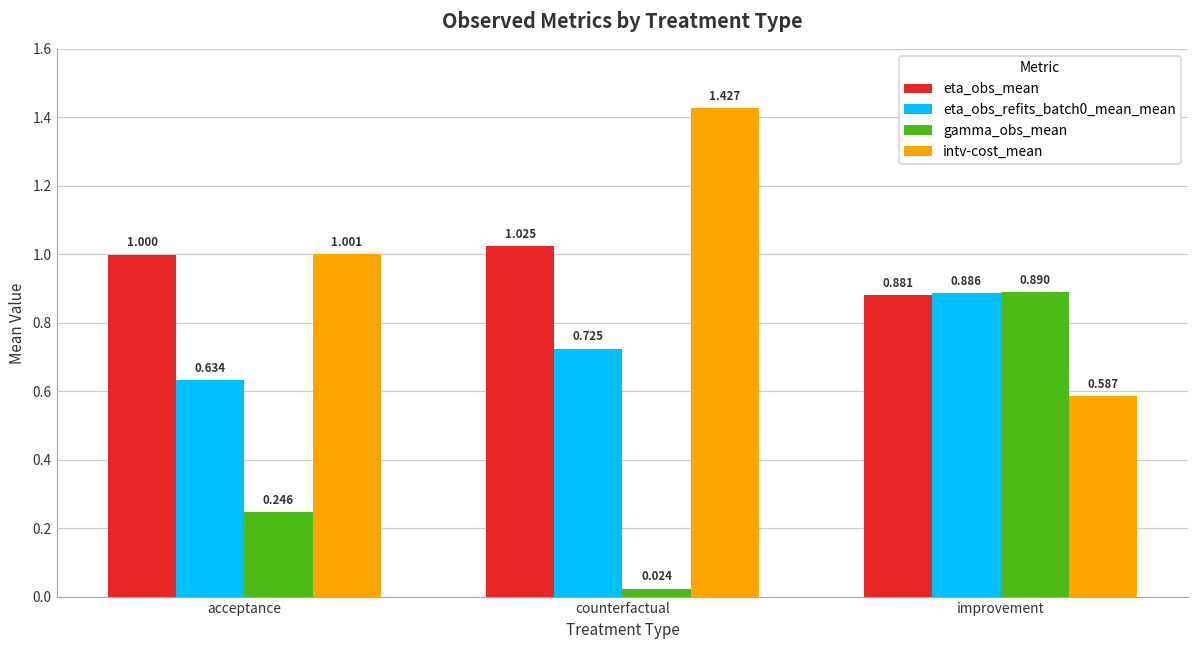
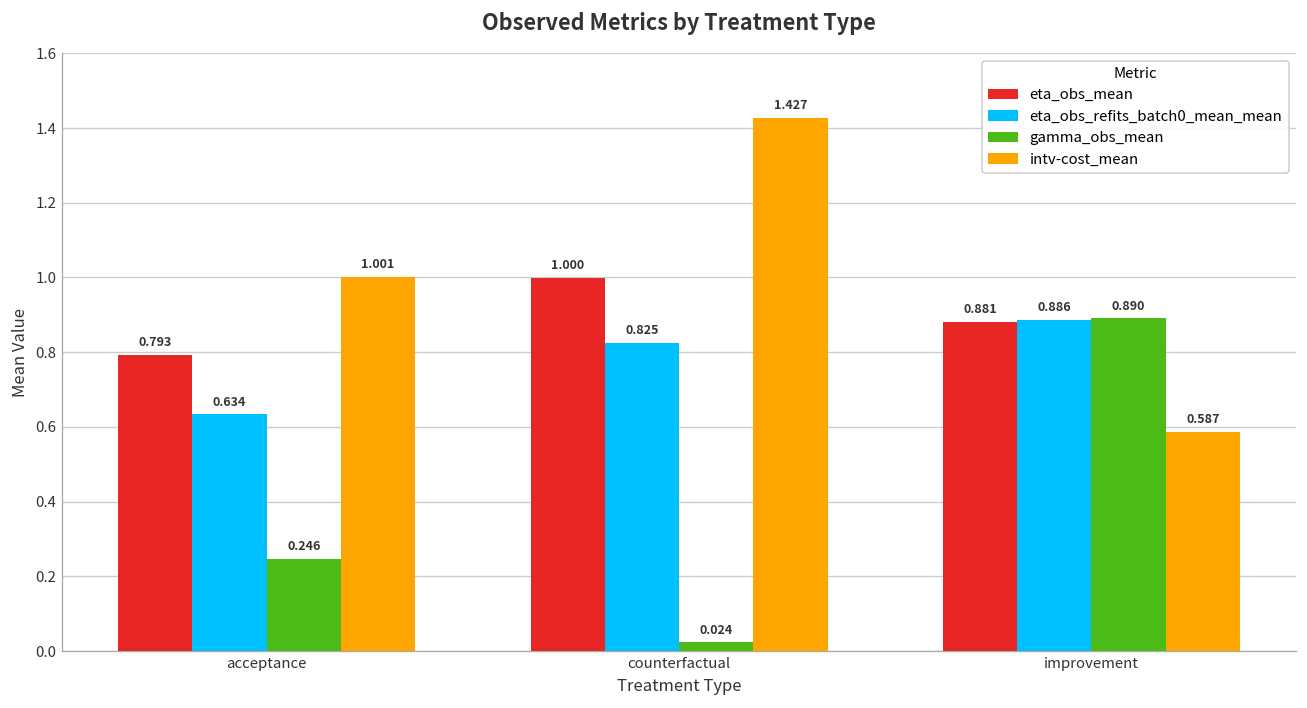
eta_obs_mean, acceptance: 1.000 -> 0.793
eta_obs_mean, counterfactual: 1.025 -> 1.000
eta_obs_refits_batch0_mean_mean, counterfactual: 0.725 -> 0.825
